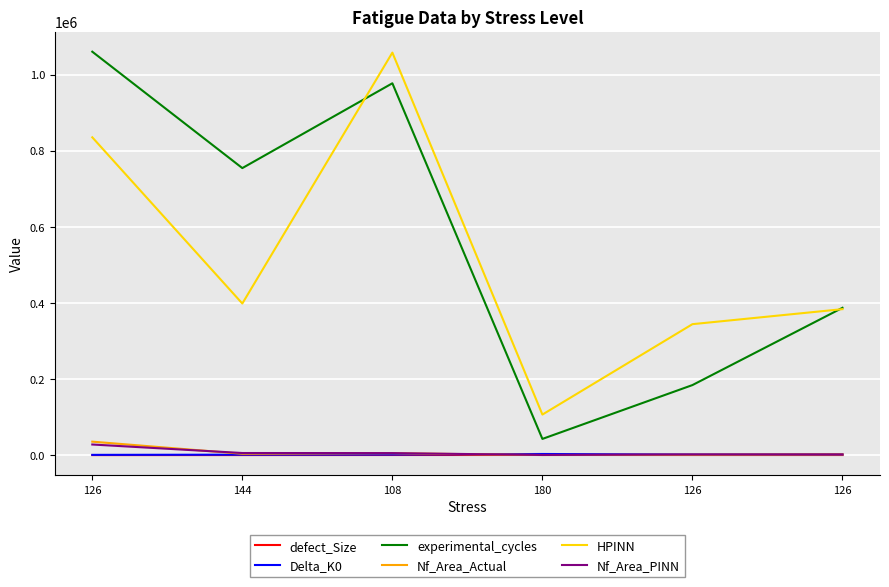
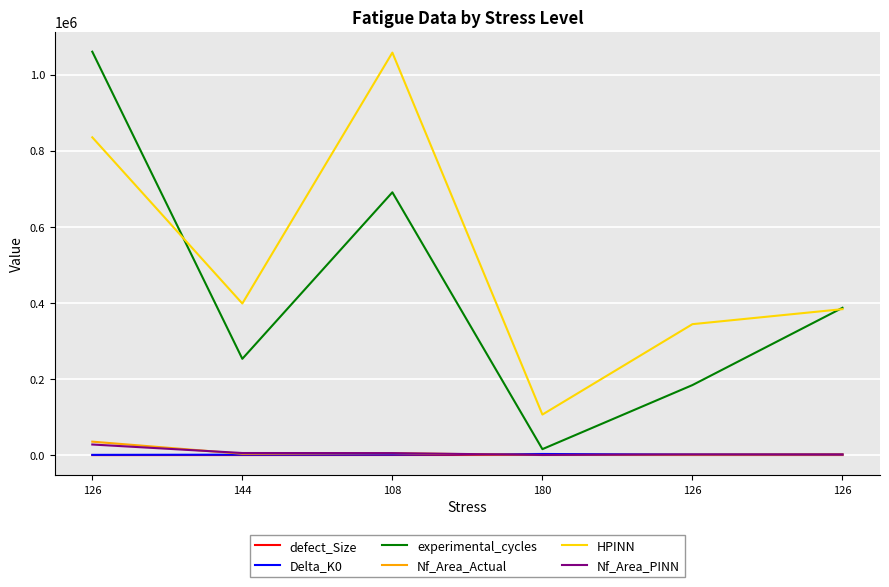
experimental_cycles, 144: 750000 -> 250000
experimental_cycles, 108: 980000 -> 690000
experimental_cycles, 180: 40000 -> 20000
